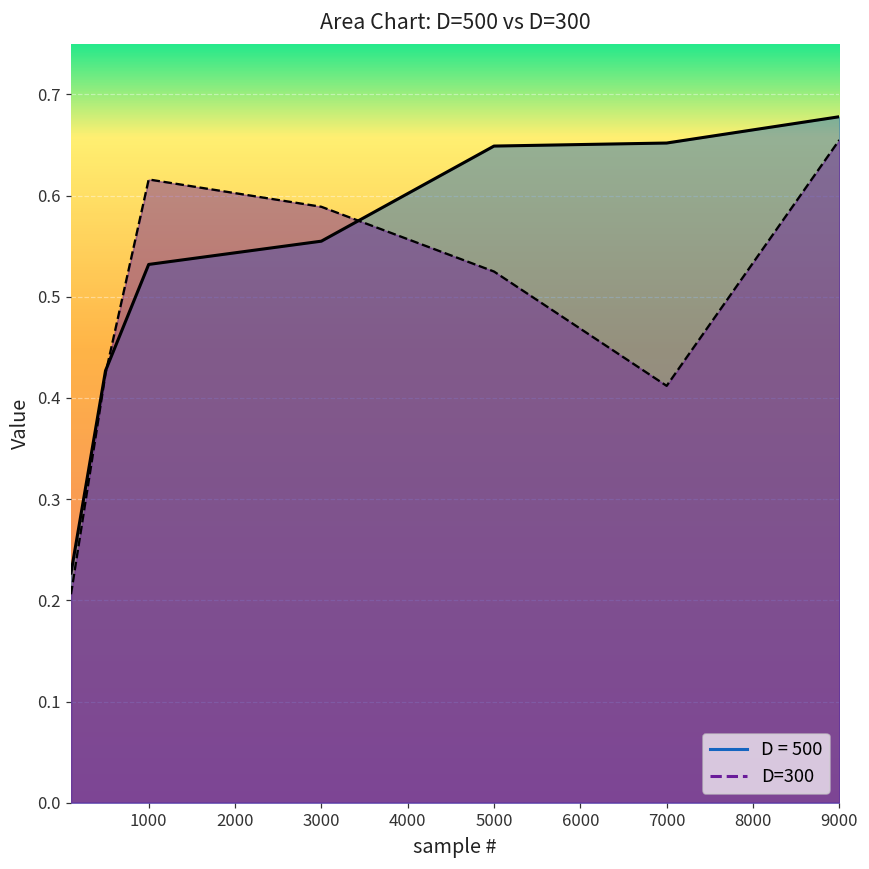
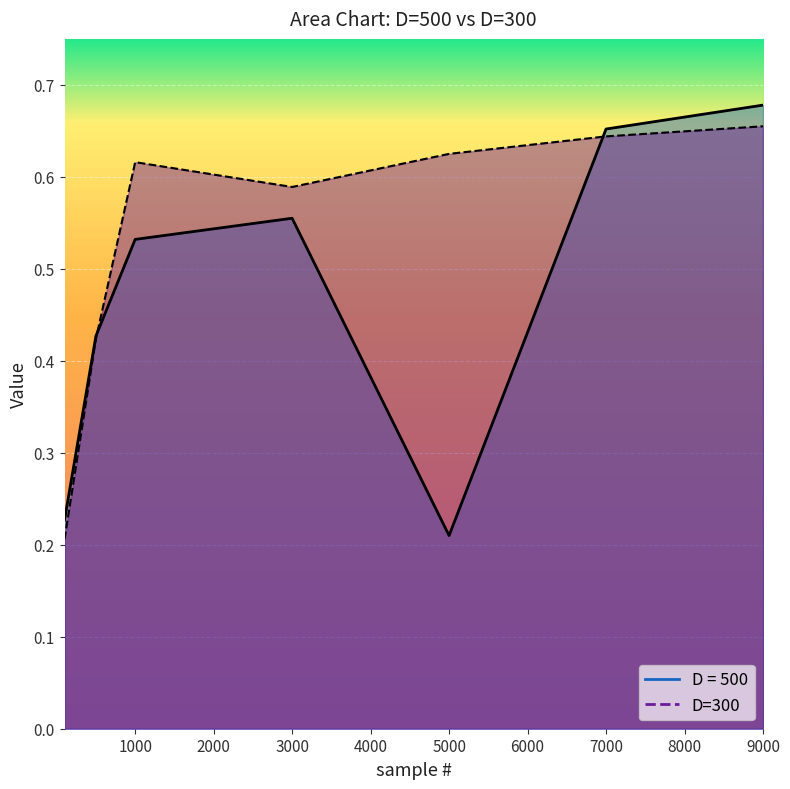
D = 500, 5000: 0.65 -> 0.21
D=300, 5000: 0.53 -> 0.63
D=300, 7000: 0.41 -> 0.64
